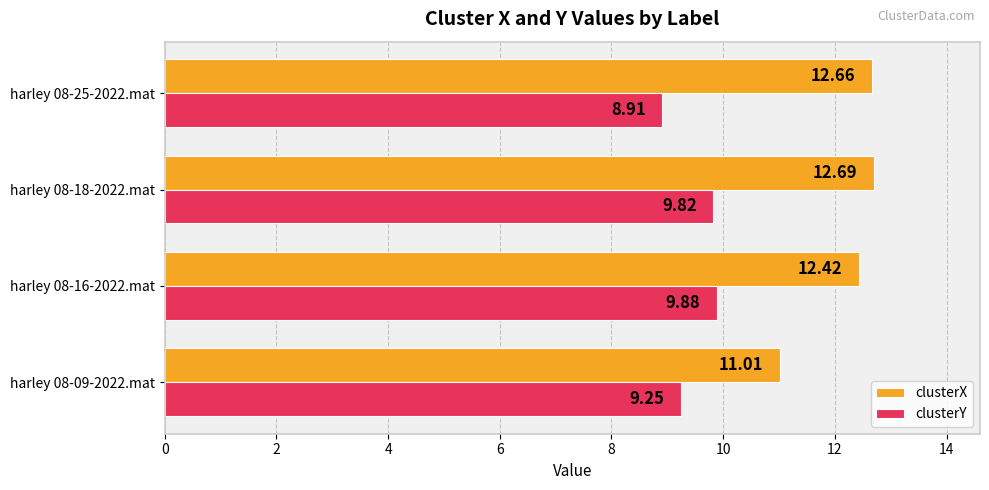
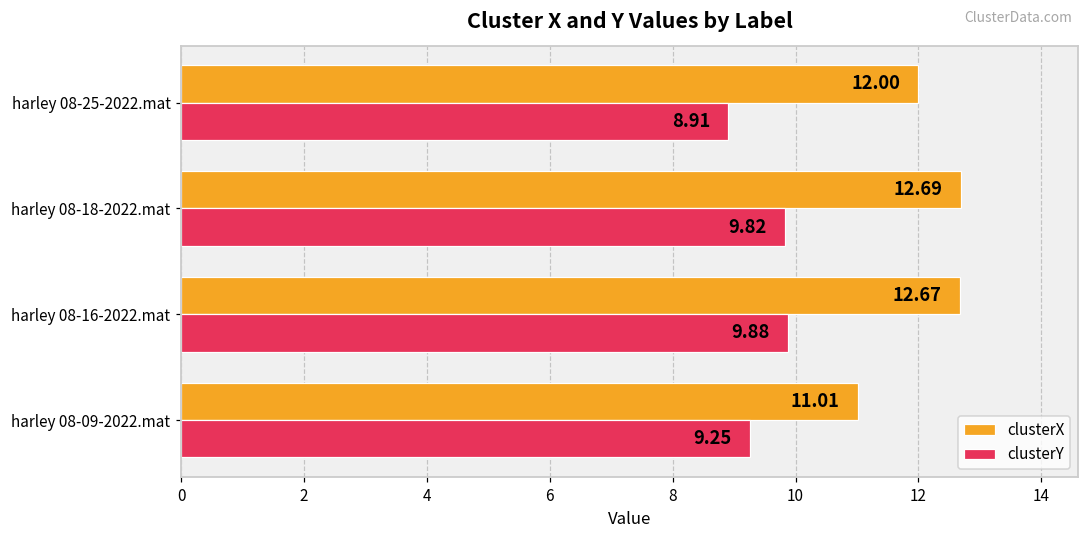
clusterX, harley 08-25-2022.mat: 12.66 -> 12.00
clusterX, harley 08-16-2022.mat: 12.42 -> 12.67
